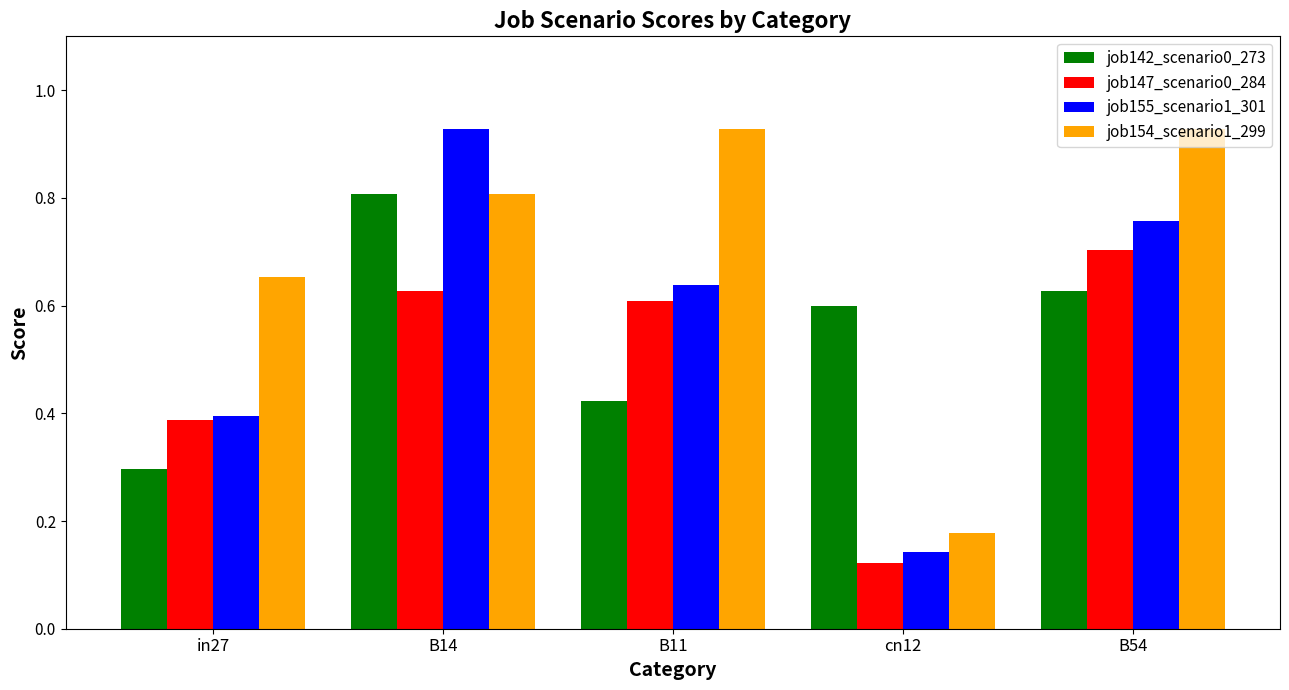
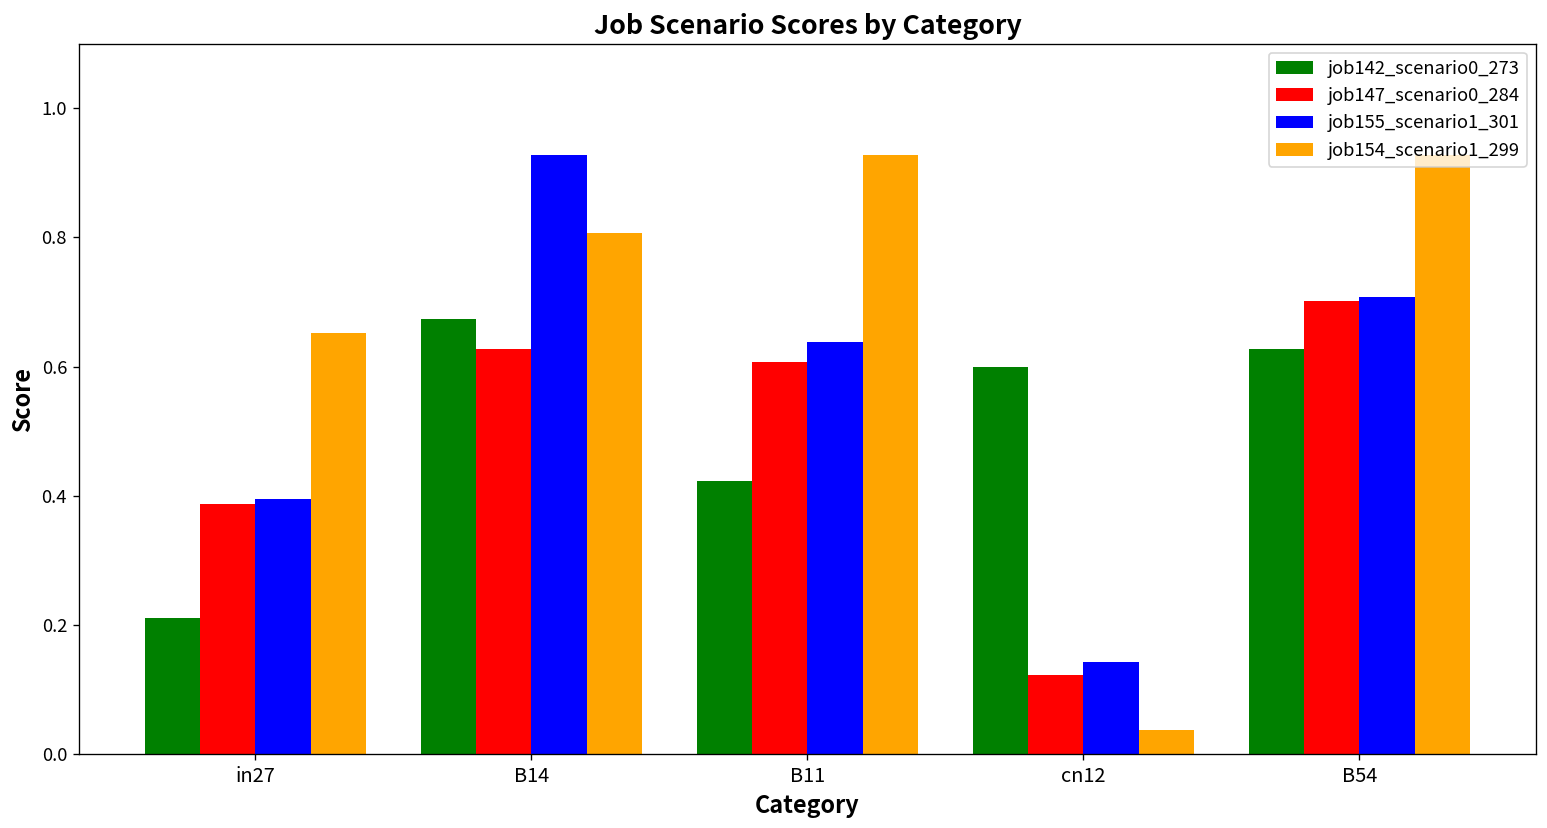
job142_scenario0_273, in27: 0.30 -> 0.21
job142_scenario0_273, B14: 0.81 -> 0.67
job154_scenario1_299, cn12: 0.18 -> 0.04
job155_scenario1_301, B54: 0.76 -> 0.71
